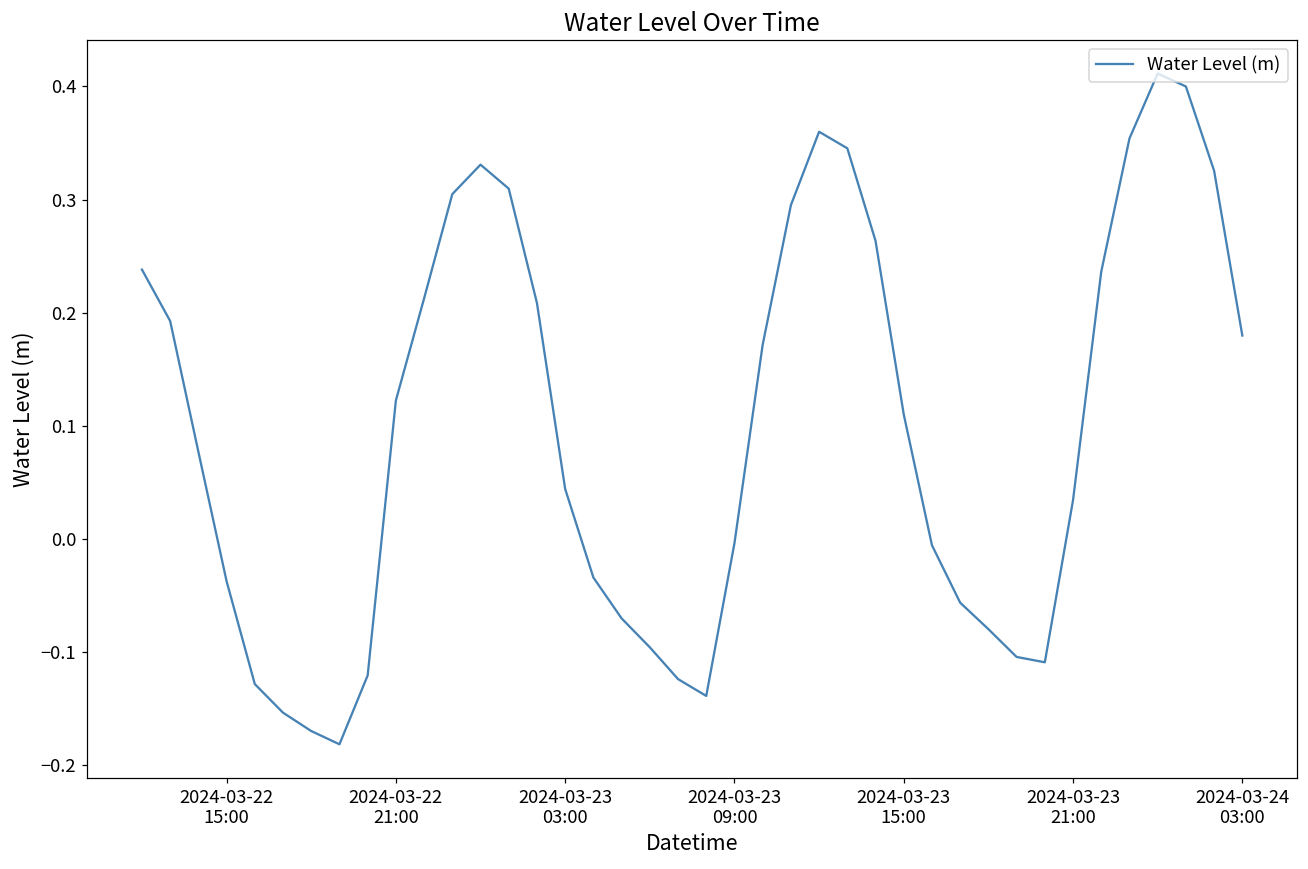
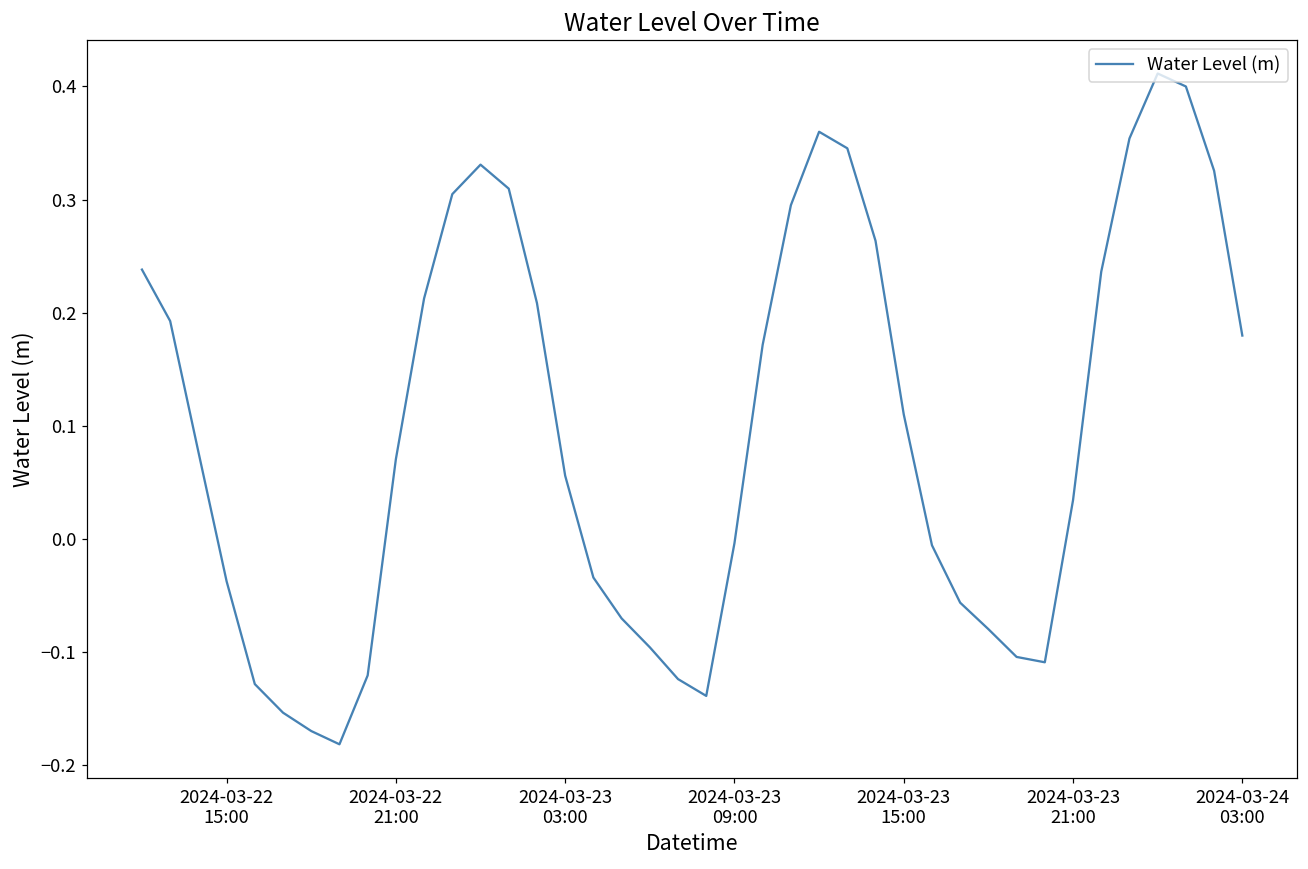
2024-03-22 21:00: 0.122 -> 0.070
2024-03-23 03:00: 0.044 -> 0.056
